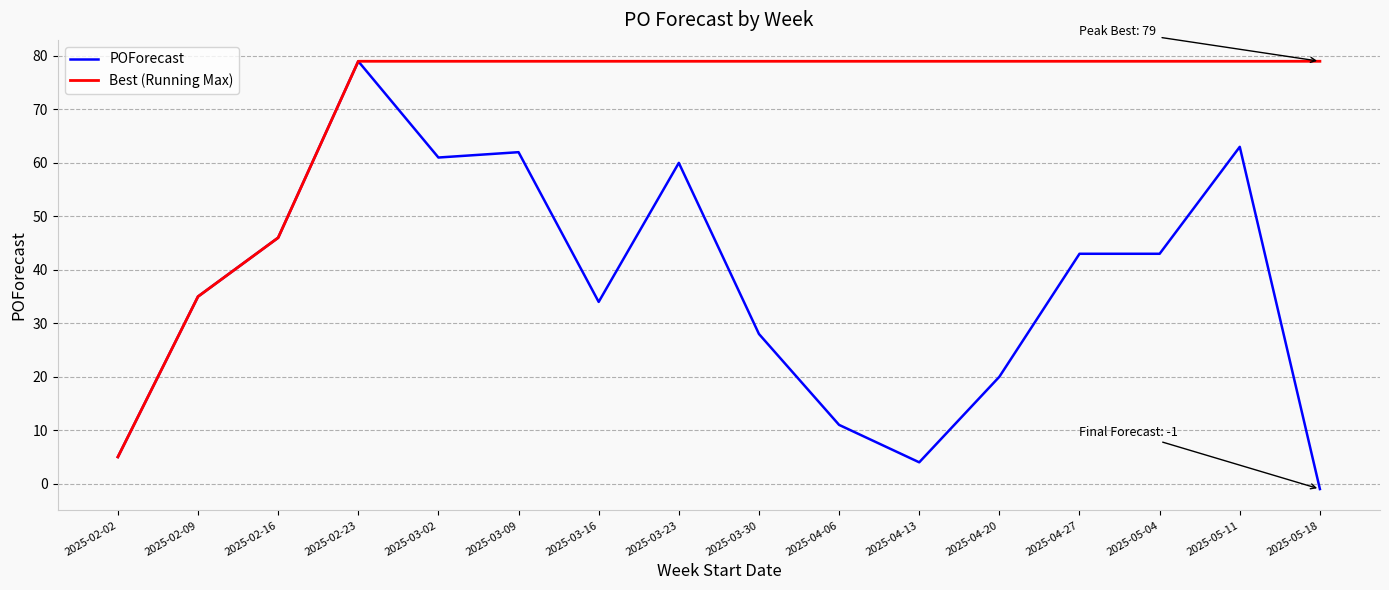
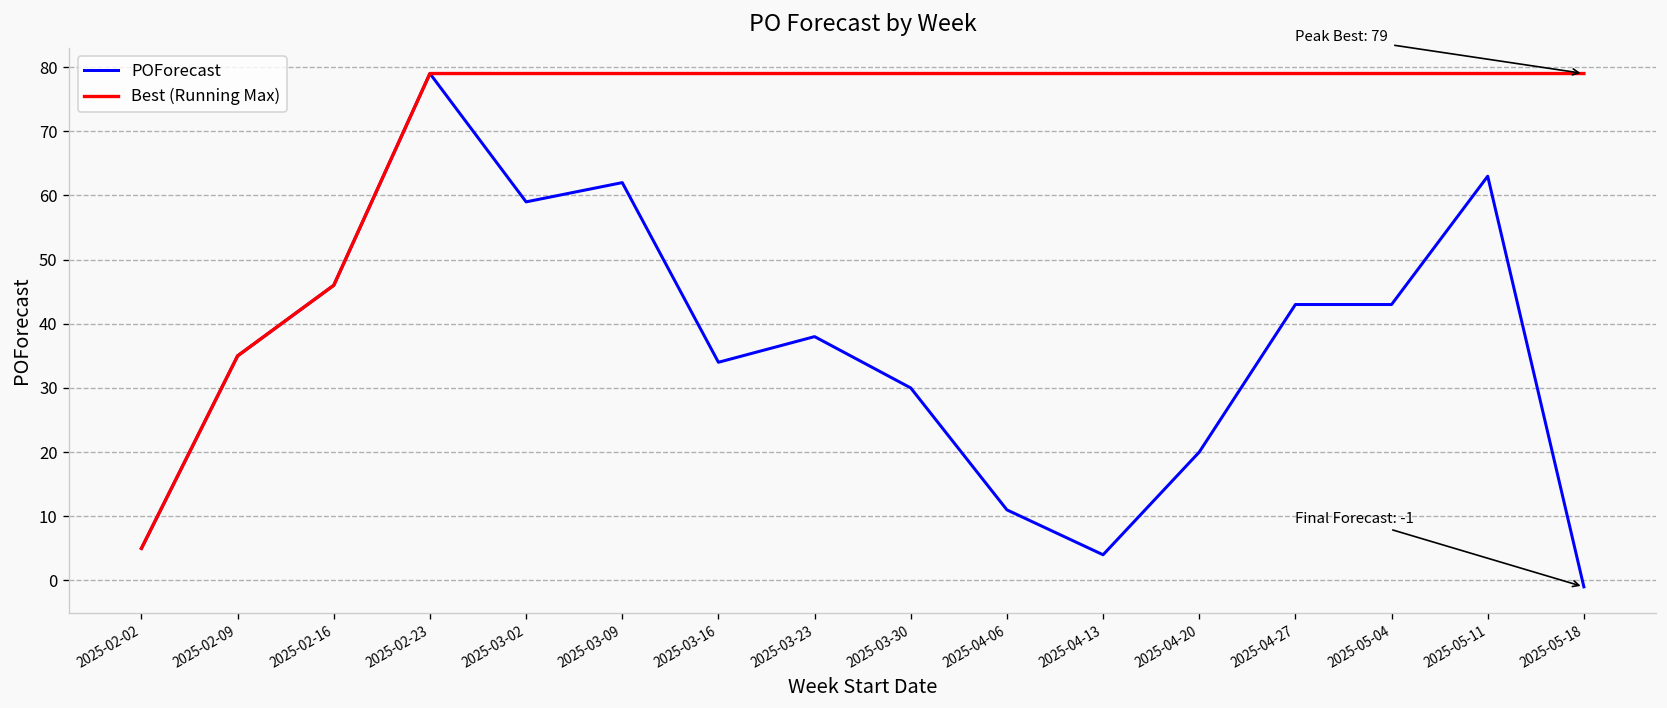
POForecast, 2025-03-02: 61 -> 59
POForecast, 2025-03-23: 60 -> 38
POForecast, 2025-03-30: 28 -> 30
